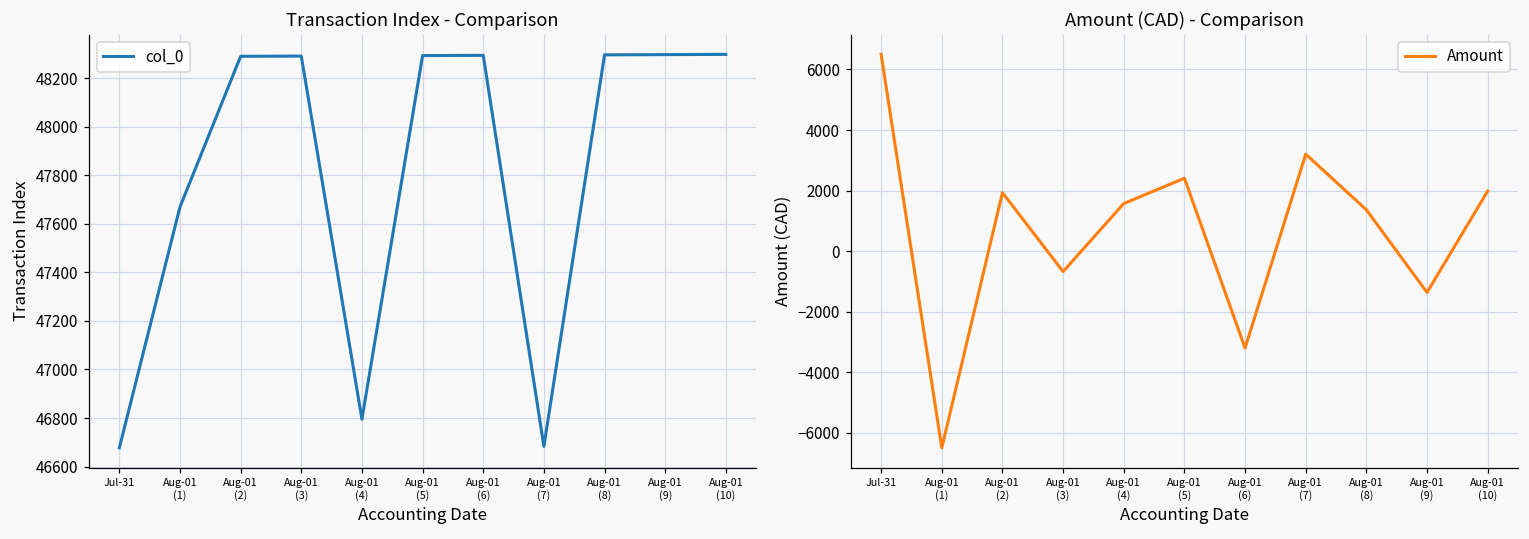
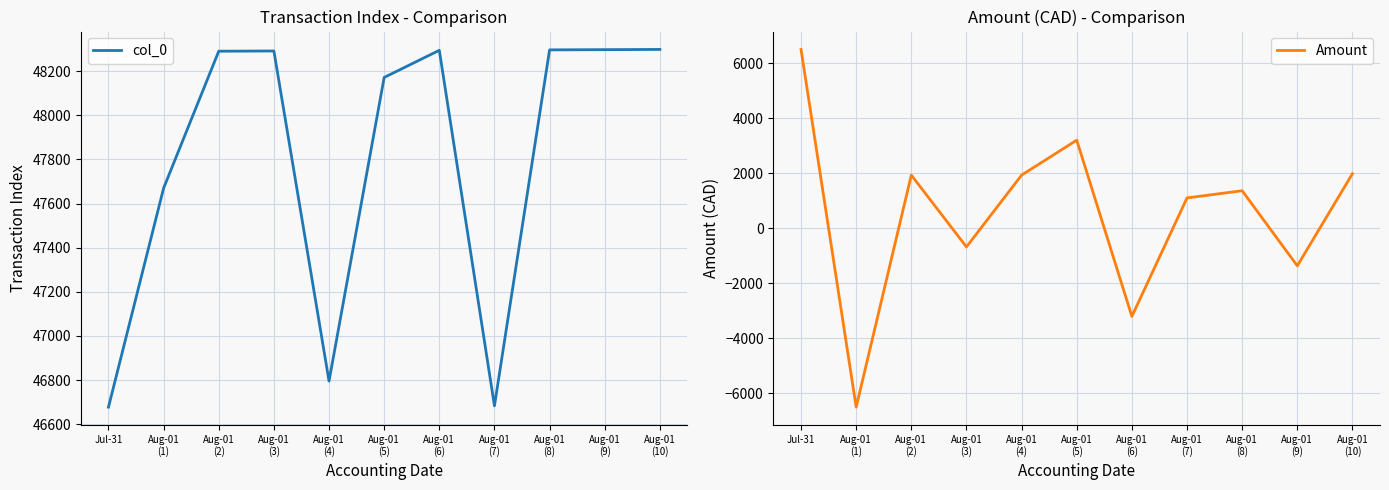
Transaction Index - Comparison, Aug-01 (5): 48290 -> 48170
Amount (CAD) - Comparison, Aug-01 (4): 1600 -> 1900
Amount (CAD) - Comparison, Aug-01 (5): 2400 -> 3200
Amount (CAD) - Comparison, Aug-01 (7): 3200 -> 1100
